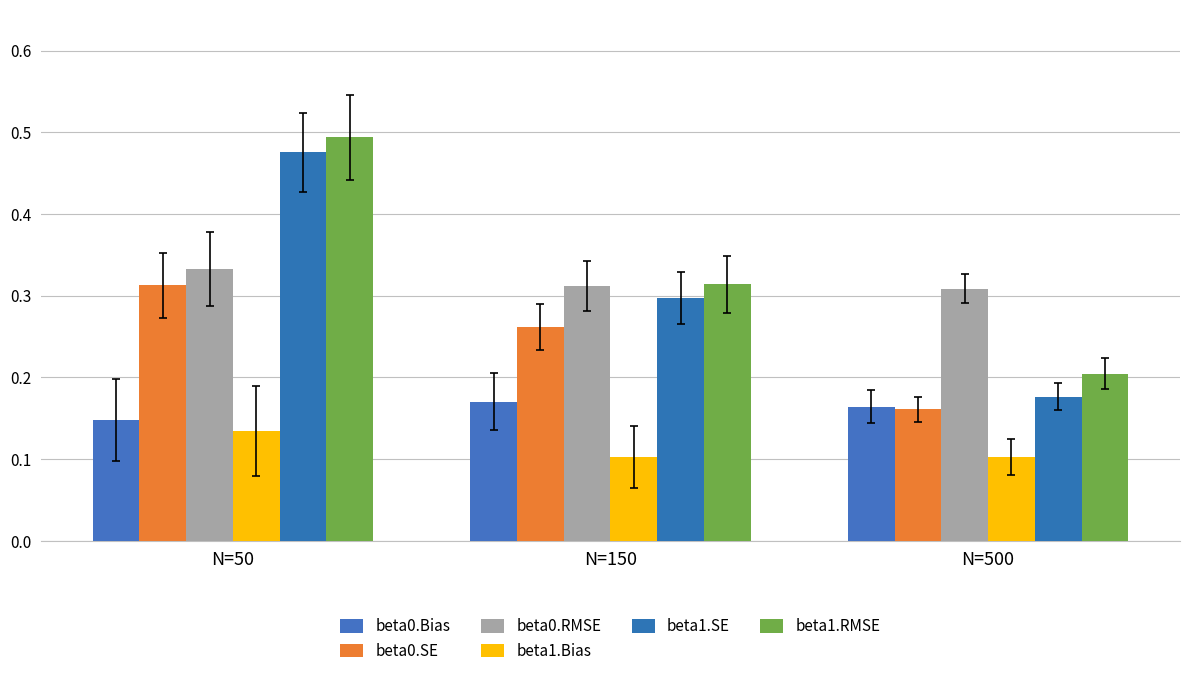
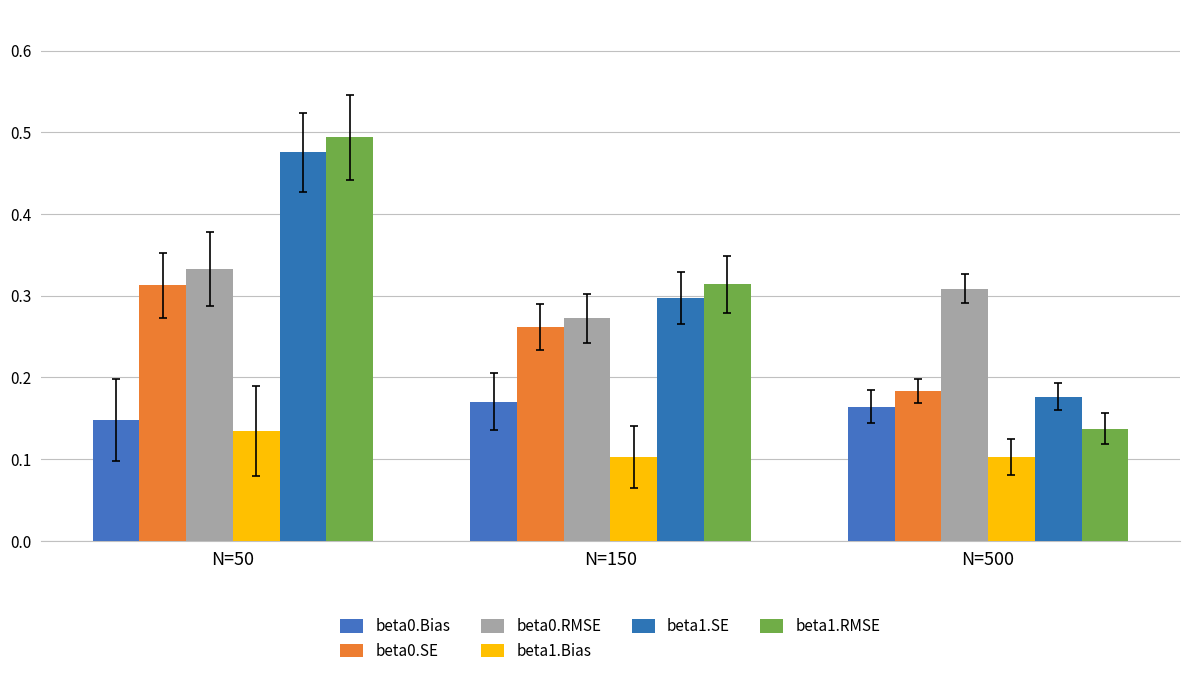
beta0.RMSE, N=150: 0.31 -> 0.27
beta0.SE, N=500: 0.16 -> 0.18
beta1.RMSE, N=500: 0.20 -> 0.14
